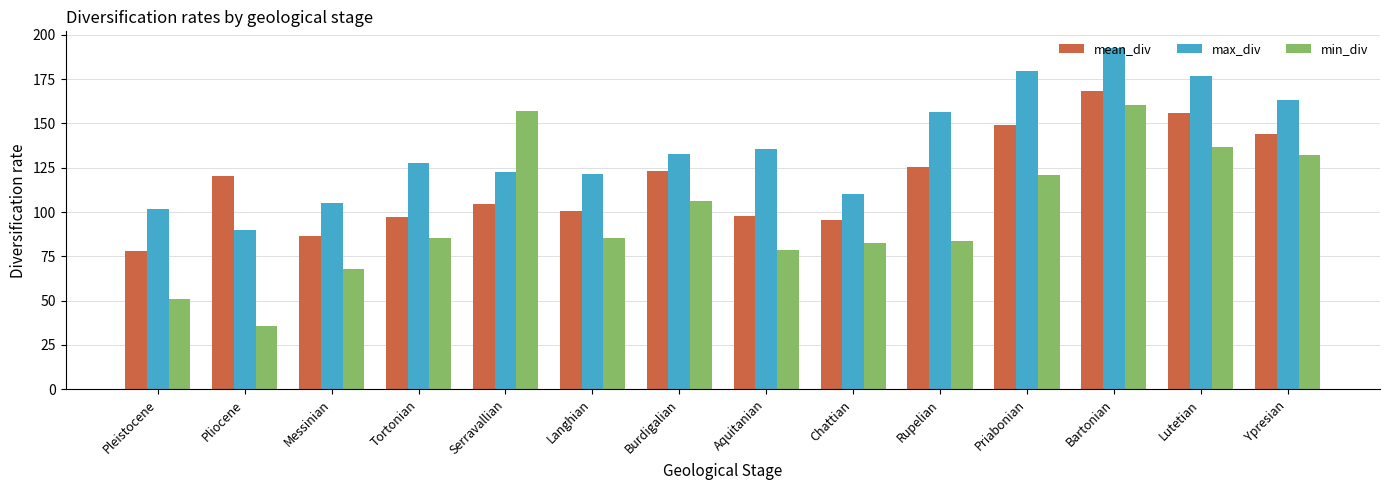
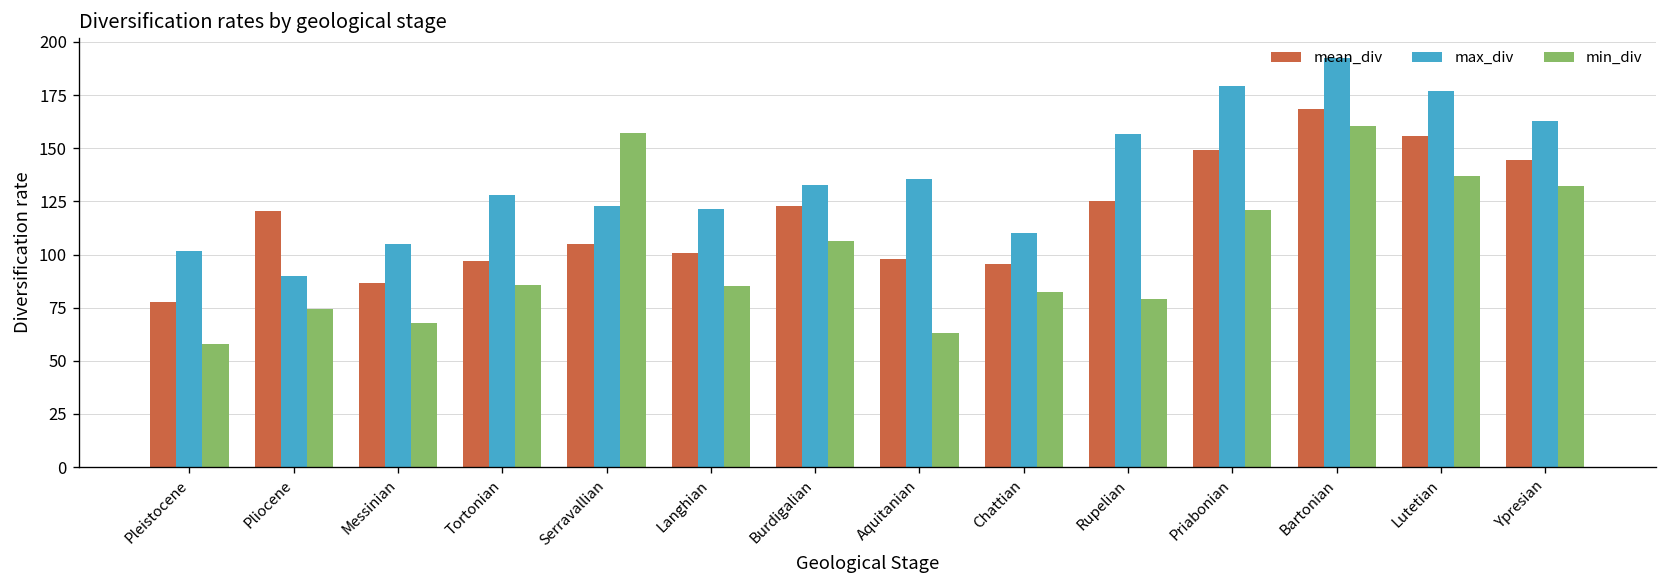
min_div, Pleistocene: 51 -> 58
min_div, Pliocene: 36 -> 74
min_div, Aquitanian: 78 -> 63
min_div, Rupelian: 84 -> 79
